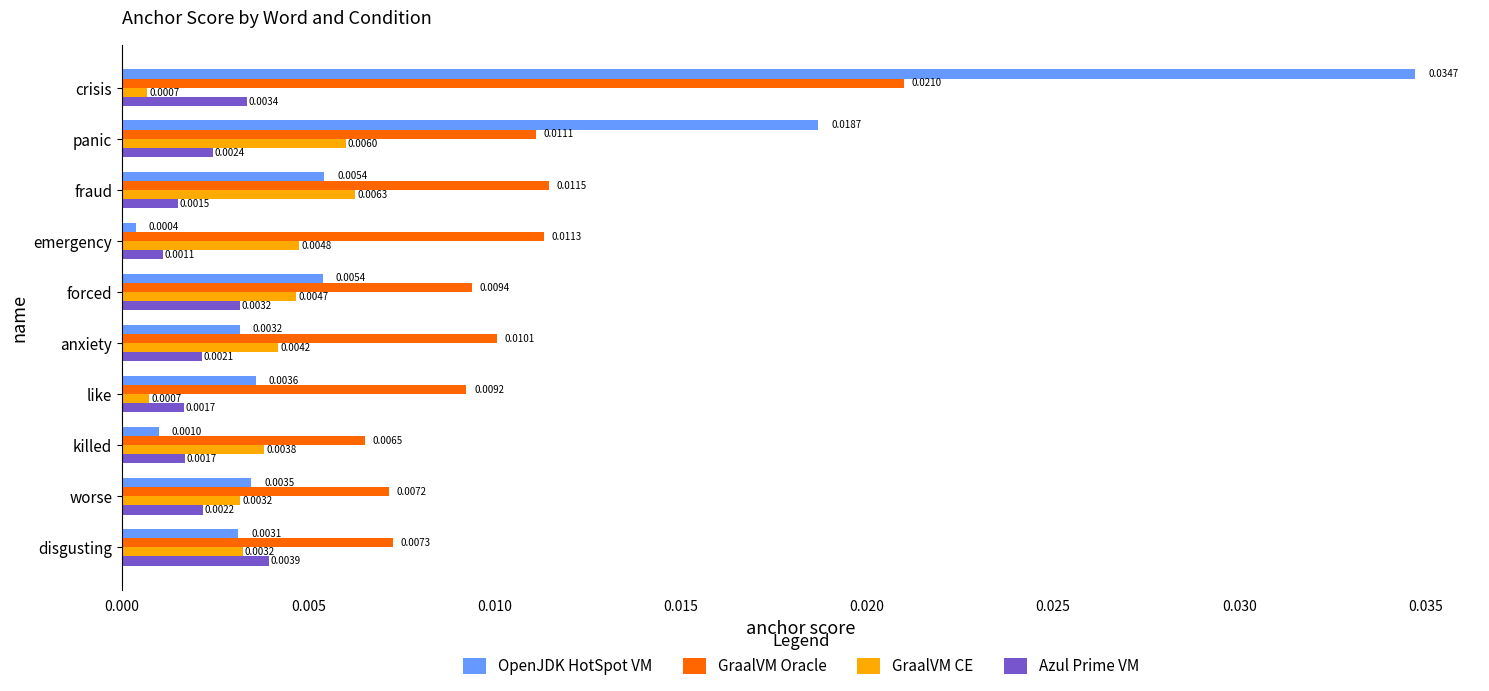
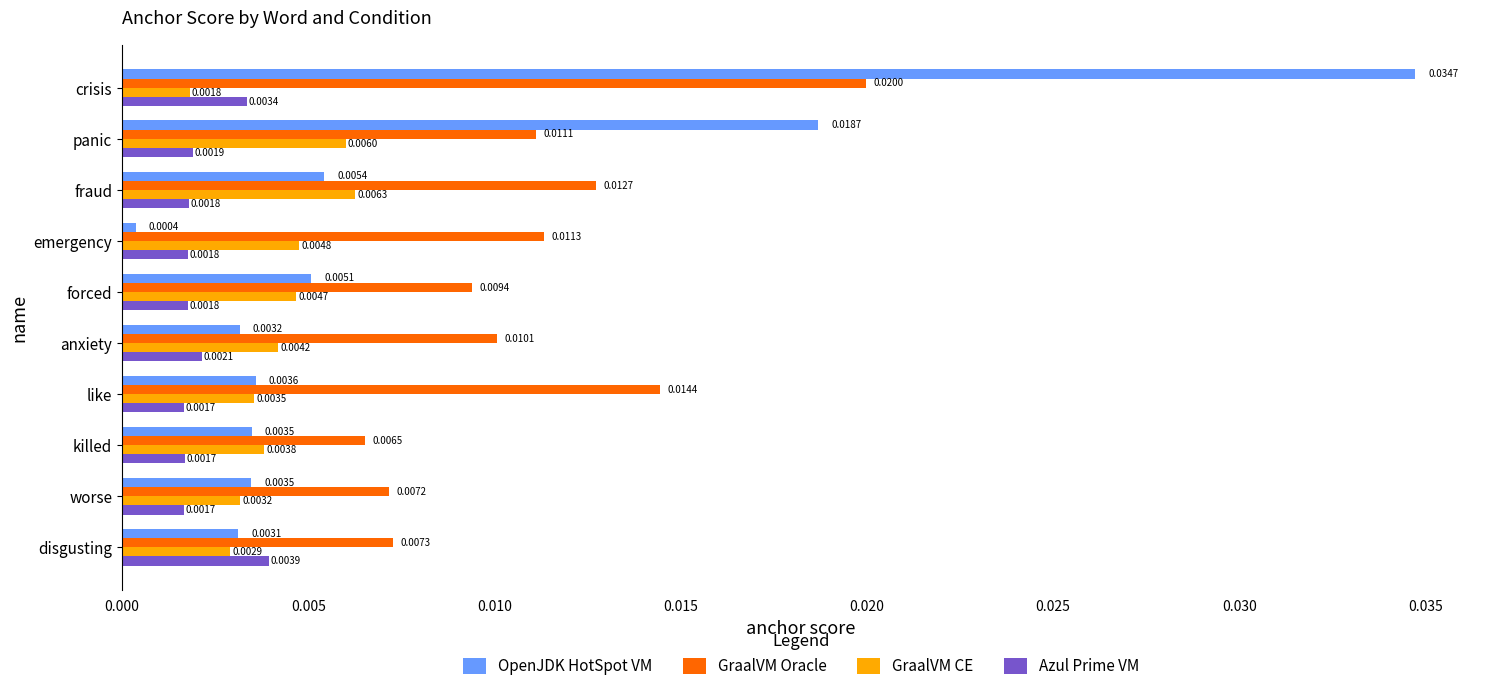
GraalVM Oracle, crisis: 0.0210 -> 0.0200
GraalVM CE, crisis: 0.0007 -> 0.0018
Azul Prime VM, panic: 0.0024 -> 0.0019
GraalVM Oracle, fraud: 0.0115 -> 0.0127
Azul Prime VM, fraud: 0.0015 -> 0.0018
Azul Prime VM, emergency: 0.0011 -> 0.0018
OpenJDK HotSpot VM, forced: 0.0054 -> 0.0051
Azul Prime VM, forced: 0.0032 -> 0.0018
GraalVM Oracle, like: 0.0092 -> 0.0144
GraalVM CE, like: 0.0007 -> 0.0035
OpenJDK HotSpot VM, killed: 0.0010 -> 0.0035
Azul Prime VM, worse: 0.0022 -> 0.0017
GraalVM CE, disgusting: 0.0032 -> 0.0029
